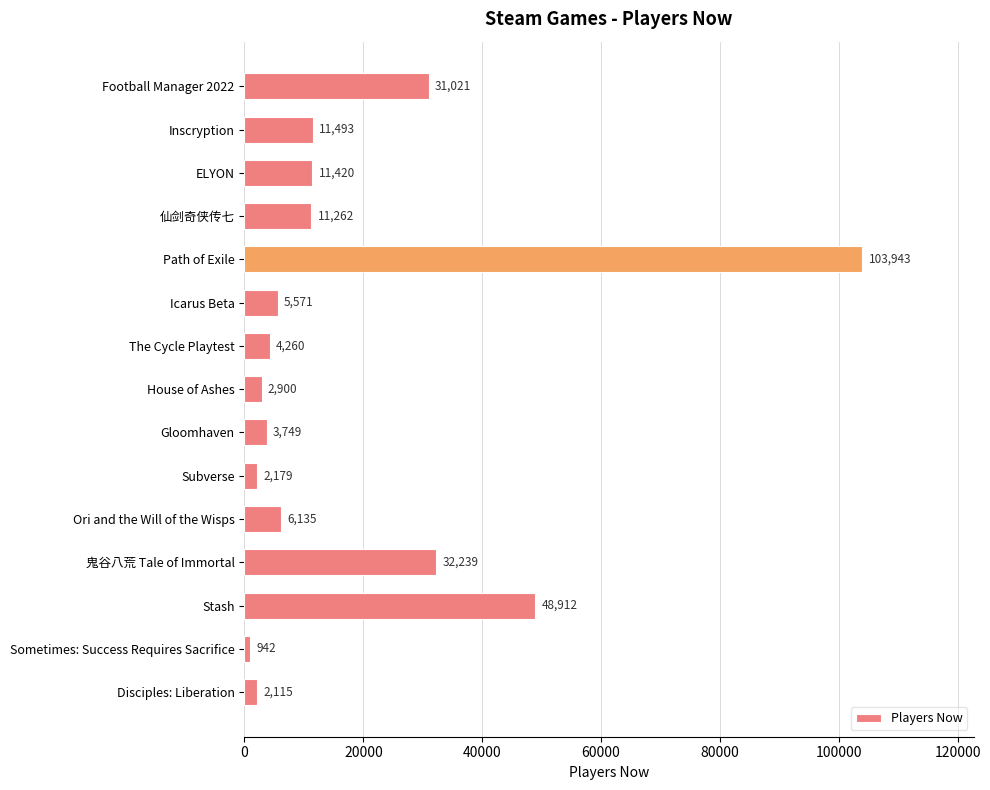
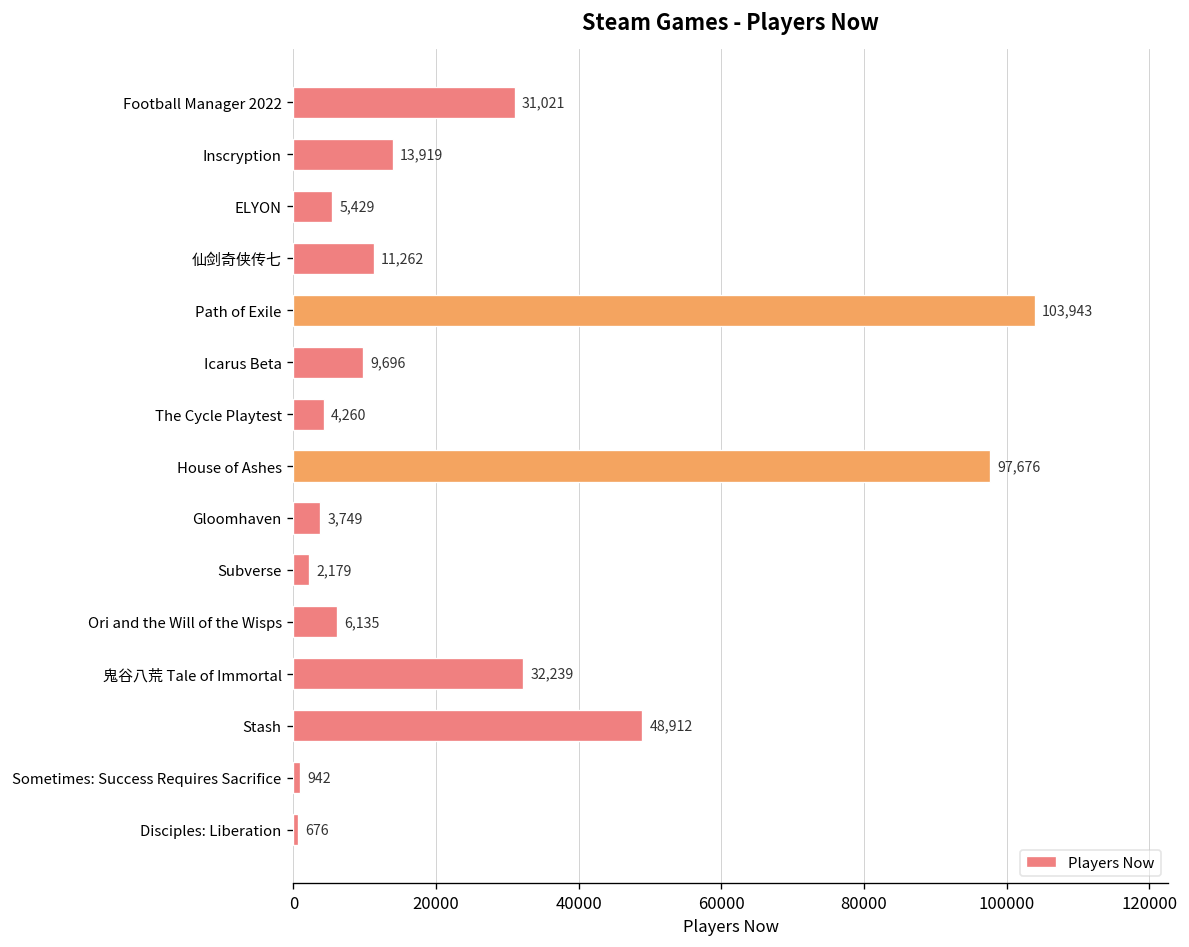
Inscryption: 11,493 -> 13,919
ELYON: 11,420 -> 5,429
Icarus Beta: 5,571 -> 9,696
House of Ashes: 2,900 -> 97,676
Disciples: Liberation: 2,115 -> 676
